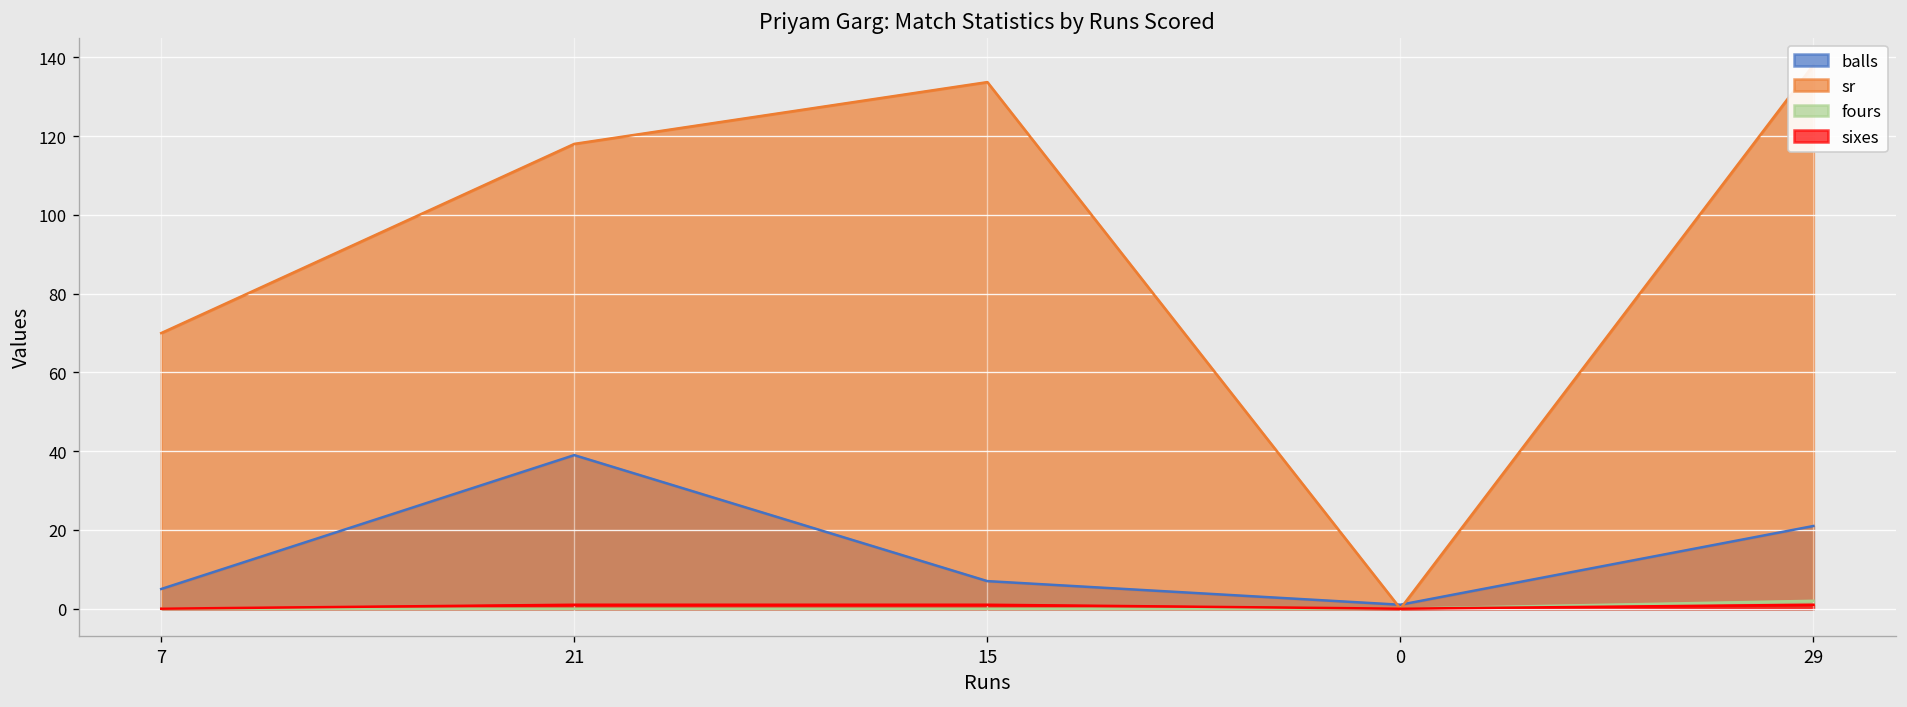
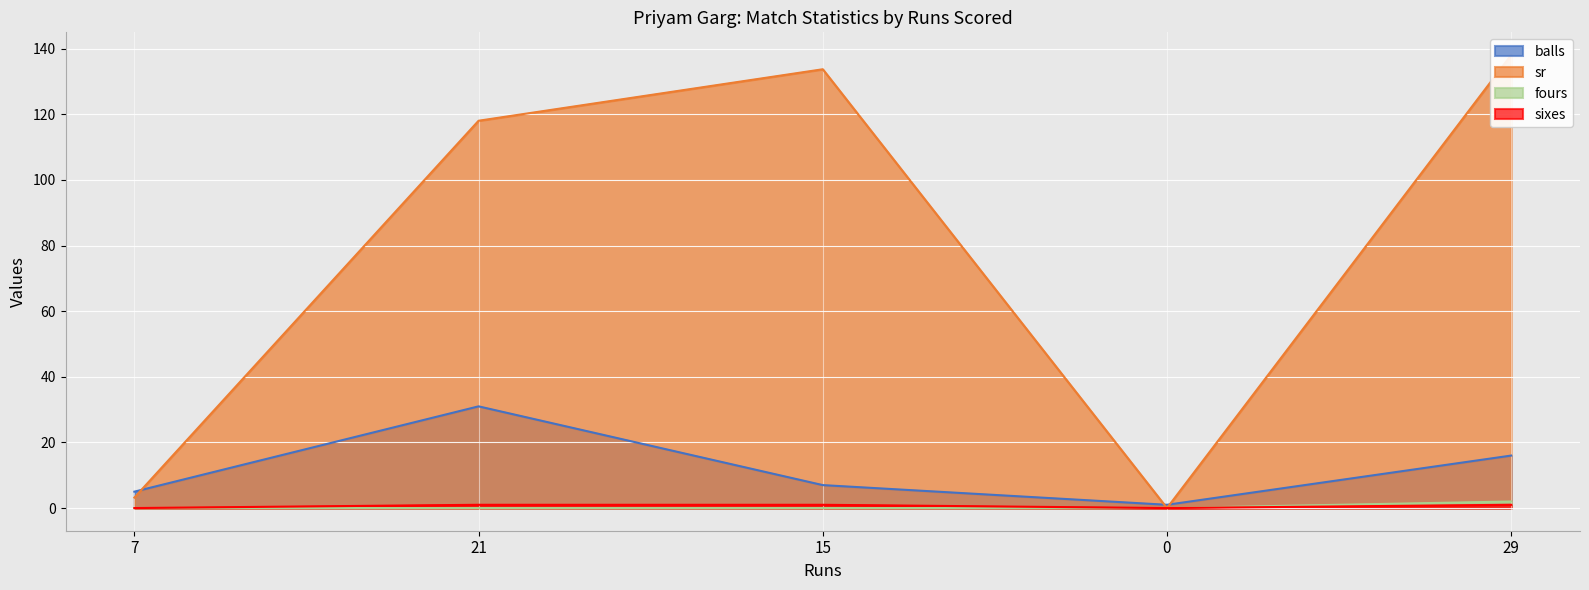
sr, 7: 70 -> 3
balls, 21: 39 -> 31
balls, 29: 21 -> 16
